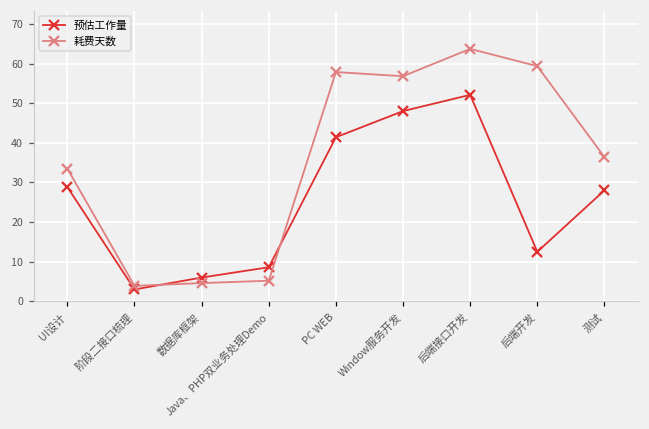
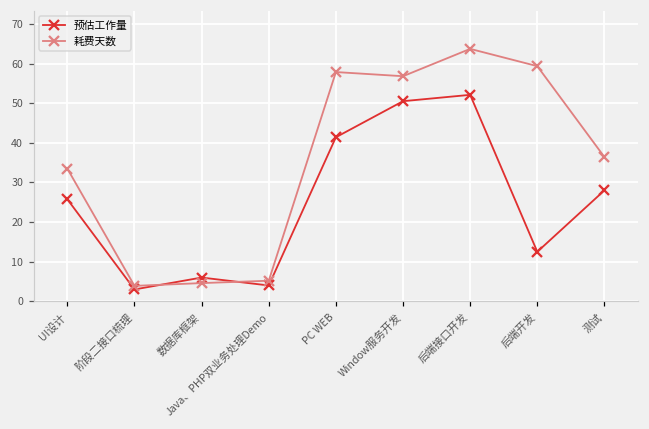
预估工作量, UI设计: 29 -> 26
预估工作量, Java、PHP双业务处理Demo: 9 -> 4
预估工作量, Window服务开发: 48 -> 51
